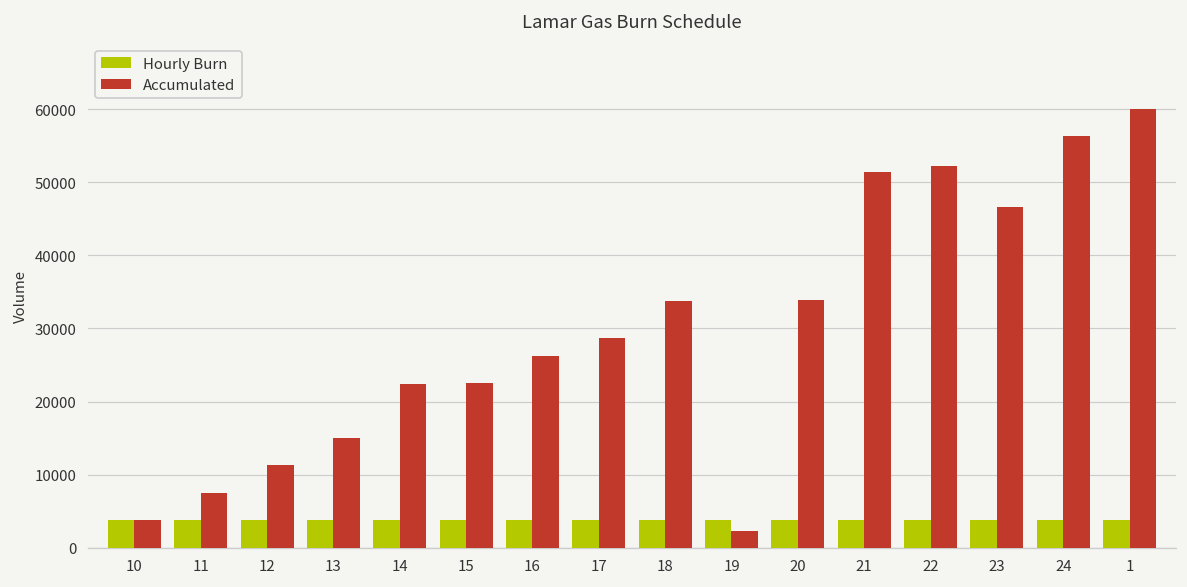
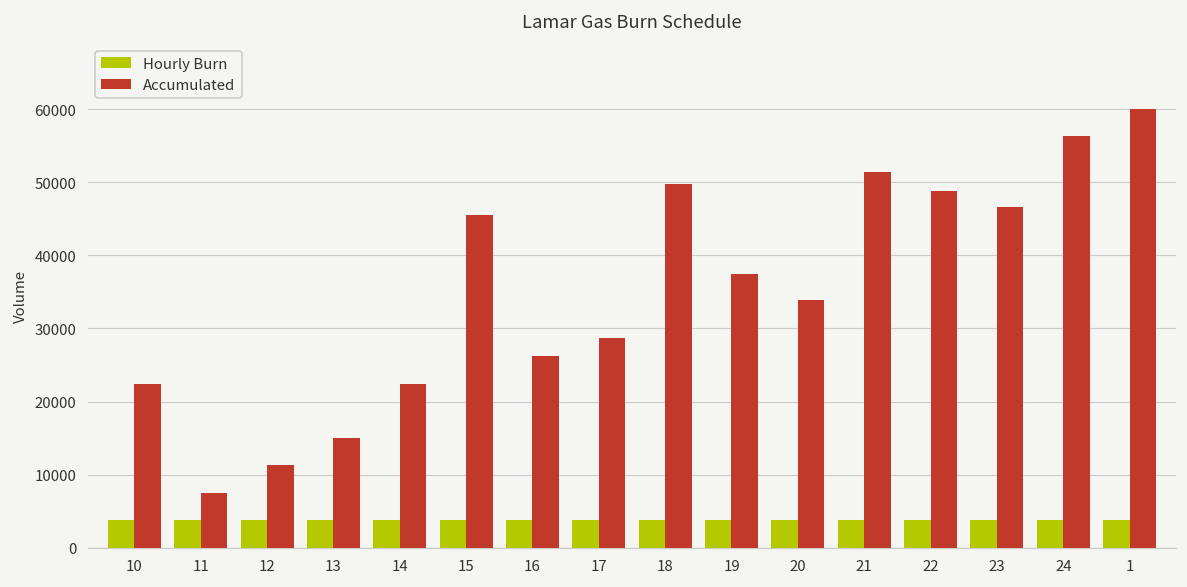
Accumulated, 10: 4000 -> 22000
Accumulated, 15: 23000 -> 45000
Accumulated, 18: 34000 -> 50000
Accumulated, 19: 2000 -> 38000
Accumulated, 22: 52000 -> 49000
